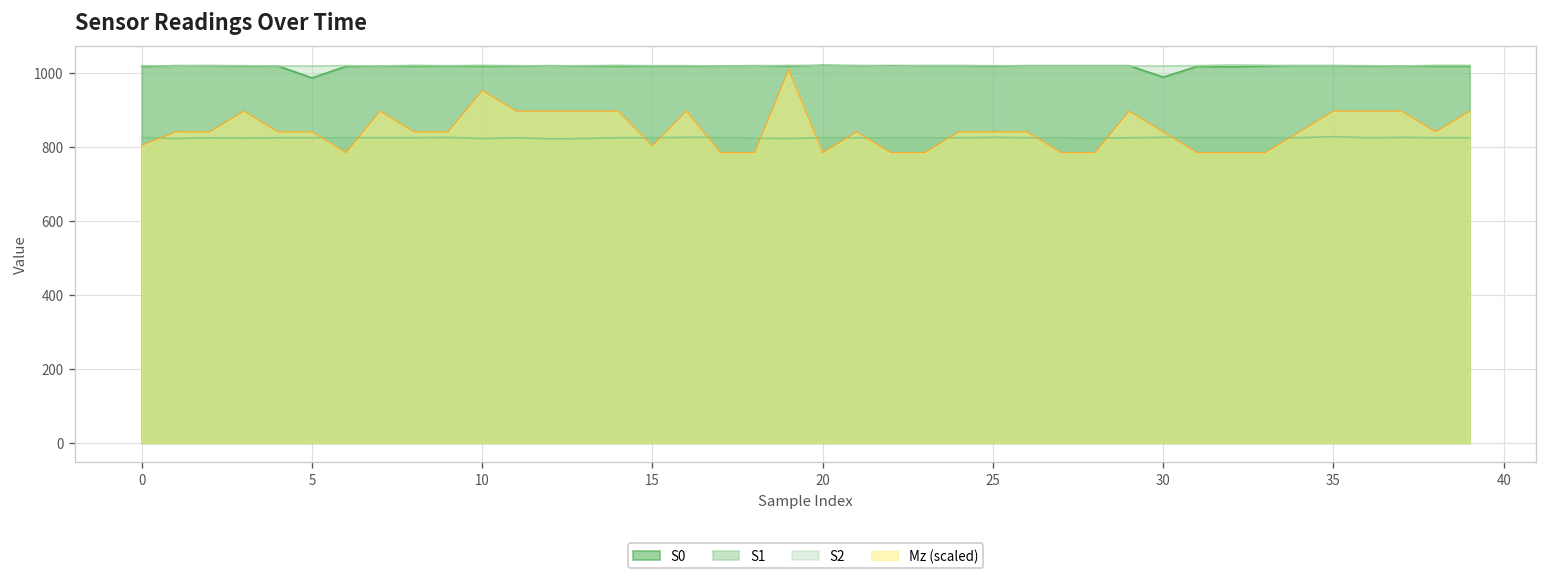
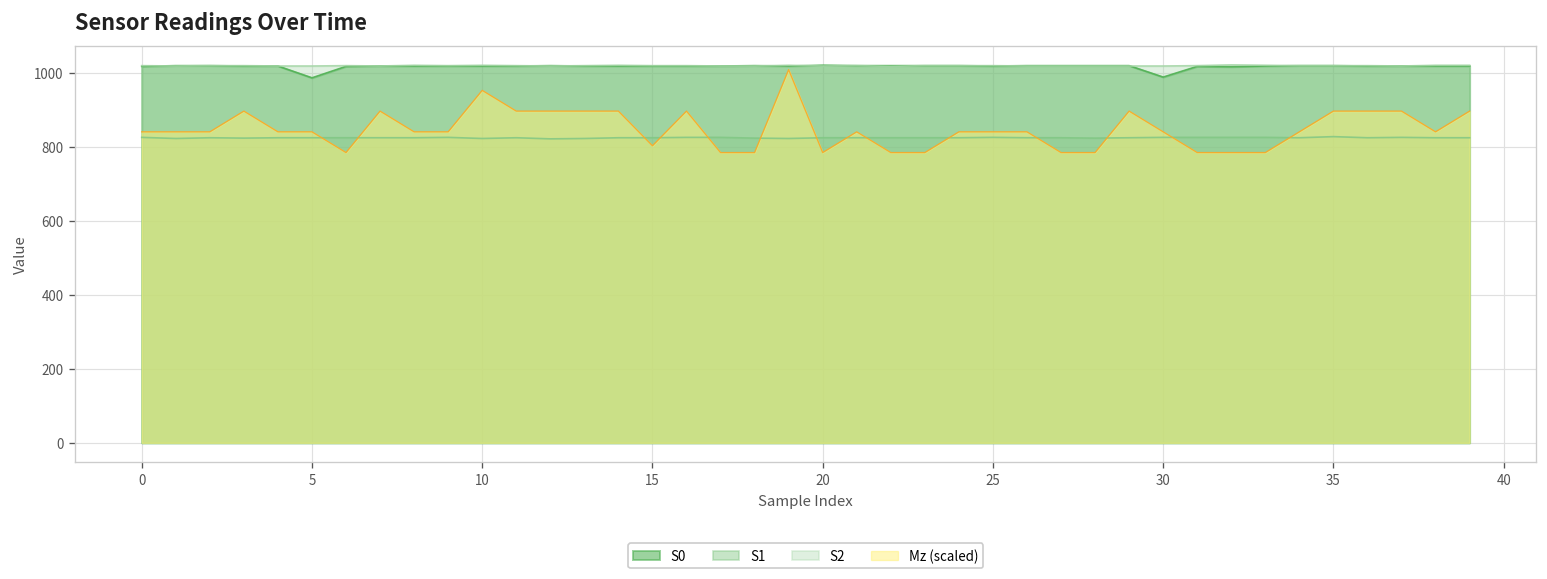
Mz (scaled), 0: 800 -> 840
